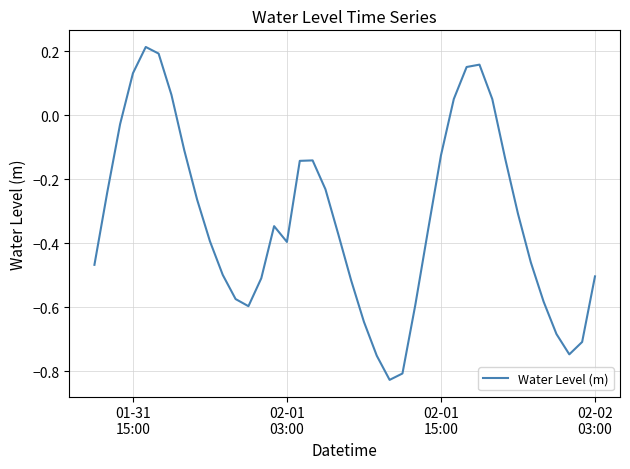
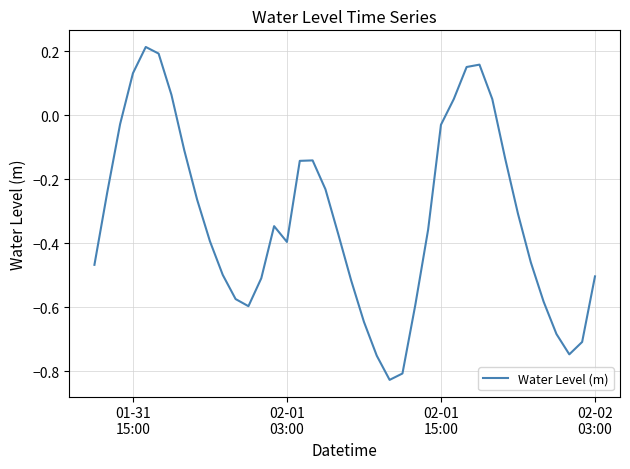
02-01 15:00: -0.13 -> -0.03
